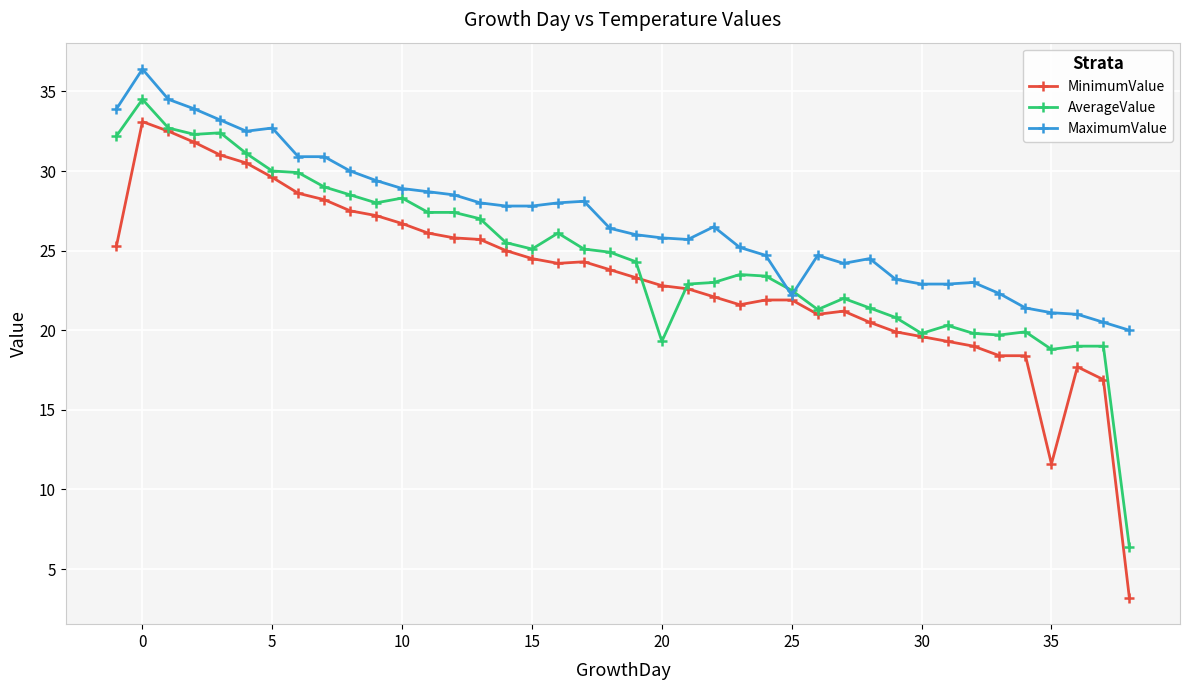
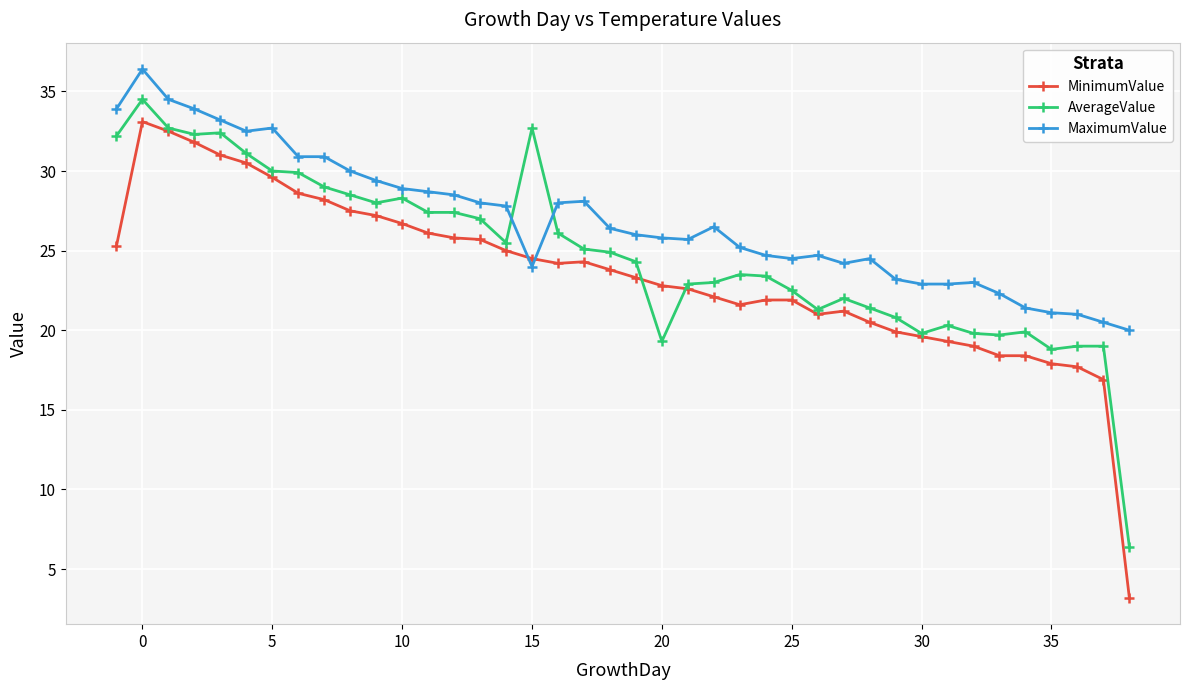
AverageValue, 15: 25.1 -> 32.7
MaximumValue, 15: 27.8 -> 24.0
MaximumValue, 25: 22.2 -> 24.5
MinimumValue, 35: 11.6 -> 17.9
